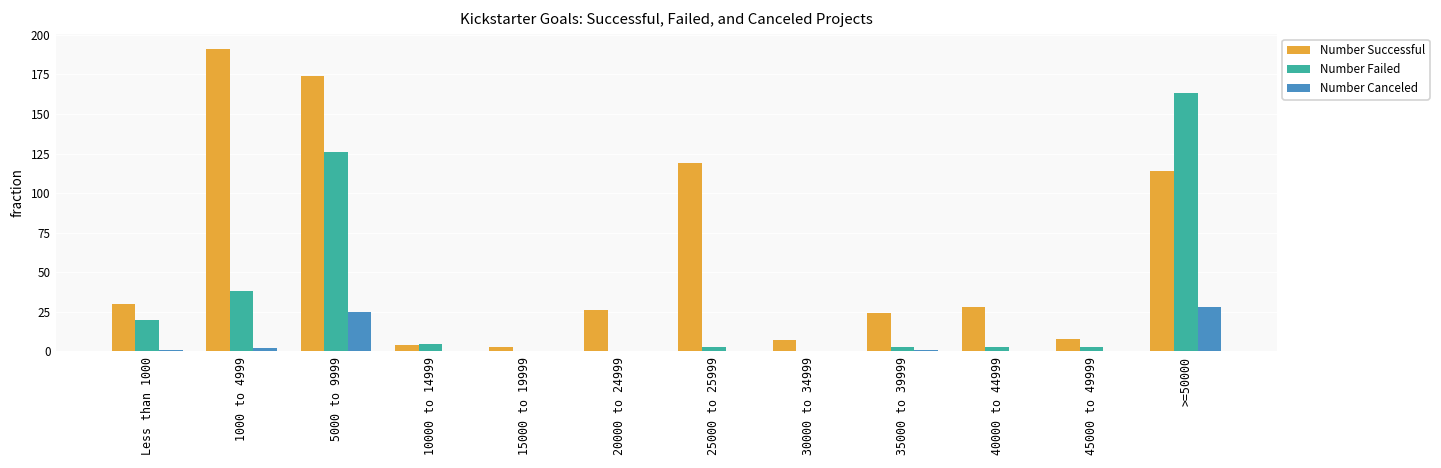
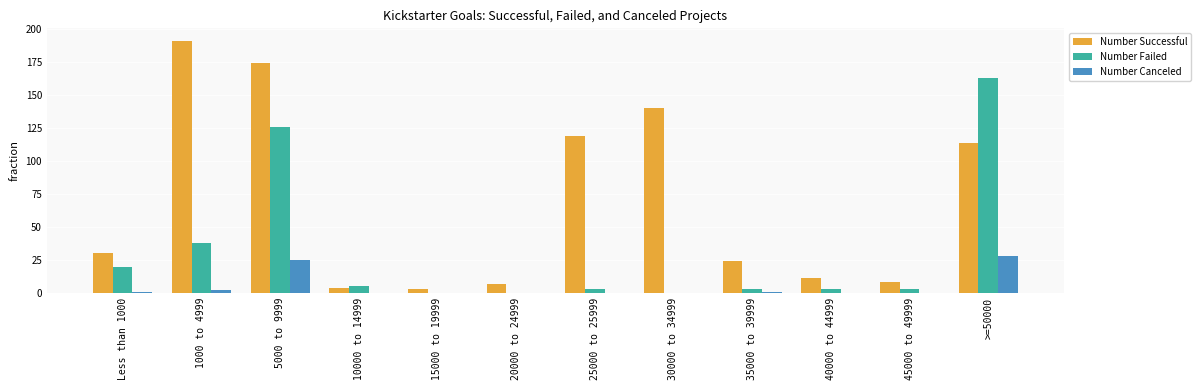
Number Successful, 20000 to 24999: 26 -> 7
Number Successful, 30000 to 34999: 7 -> 140
Number Successful, 40000 to 44999: 28 -> 11
